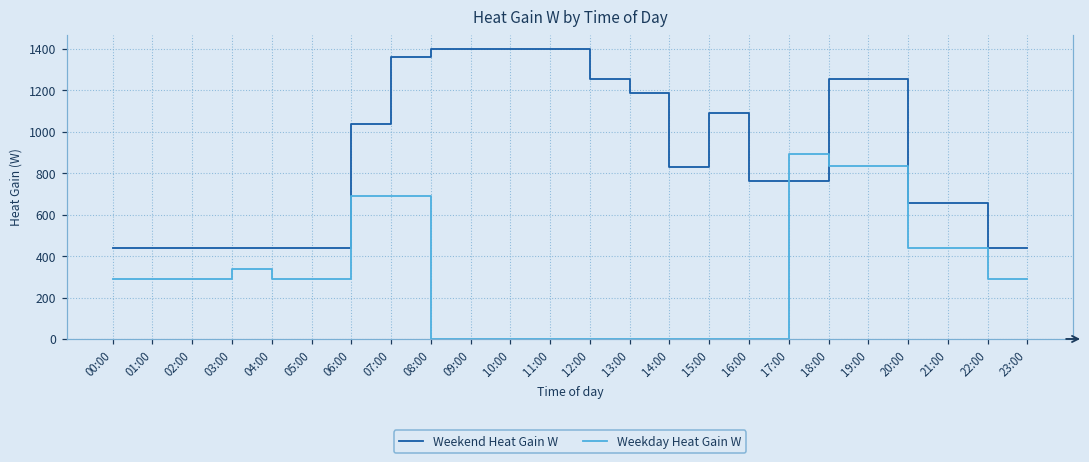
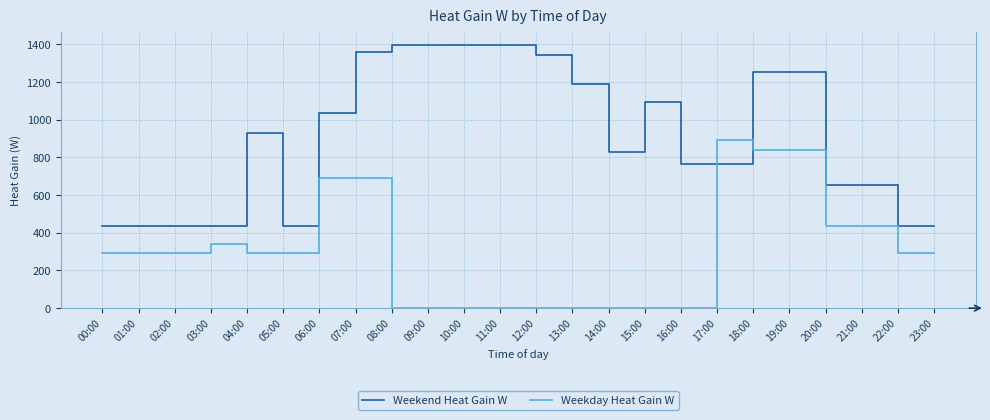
Weekend Heat Gain W, 04:00: 440 -> 930
Weekend Heat Gain W, 12:00: 1260 -> 1340
